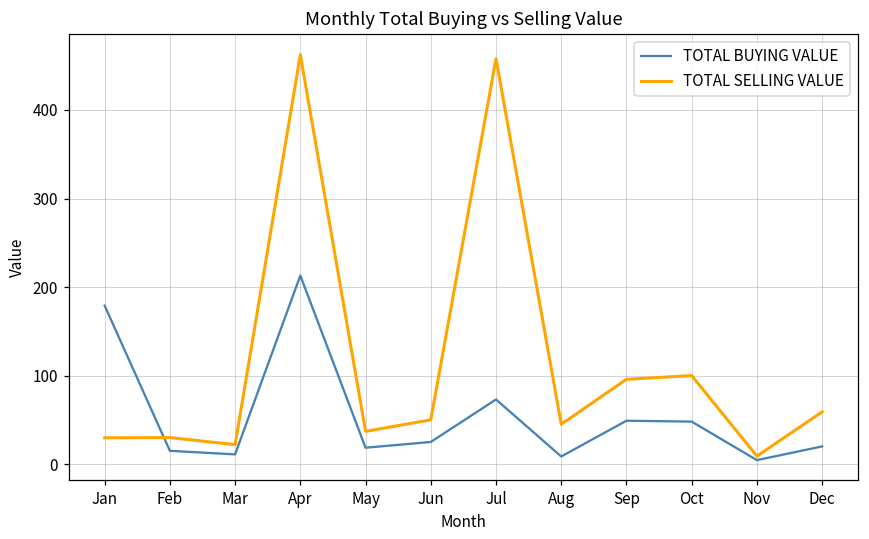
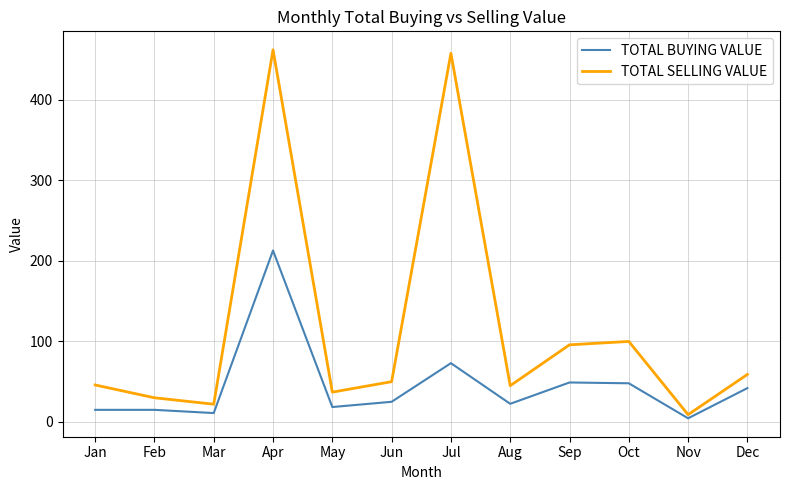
TOTAL BUYING VALUE, Jan: 180 -> 20
TOTAL SELLING VALUE, Jan: 30 -> 50
TOTAL BUYING VALUE, Aug: 10 -> 20
TOTAL BUYING VALUE, Dec: 20 -> 40
